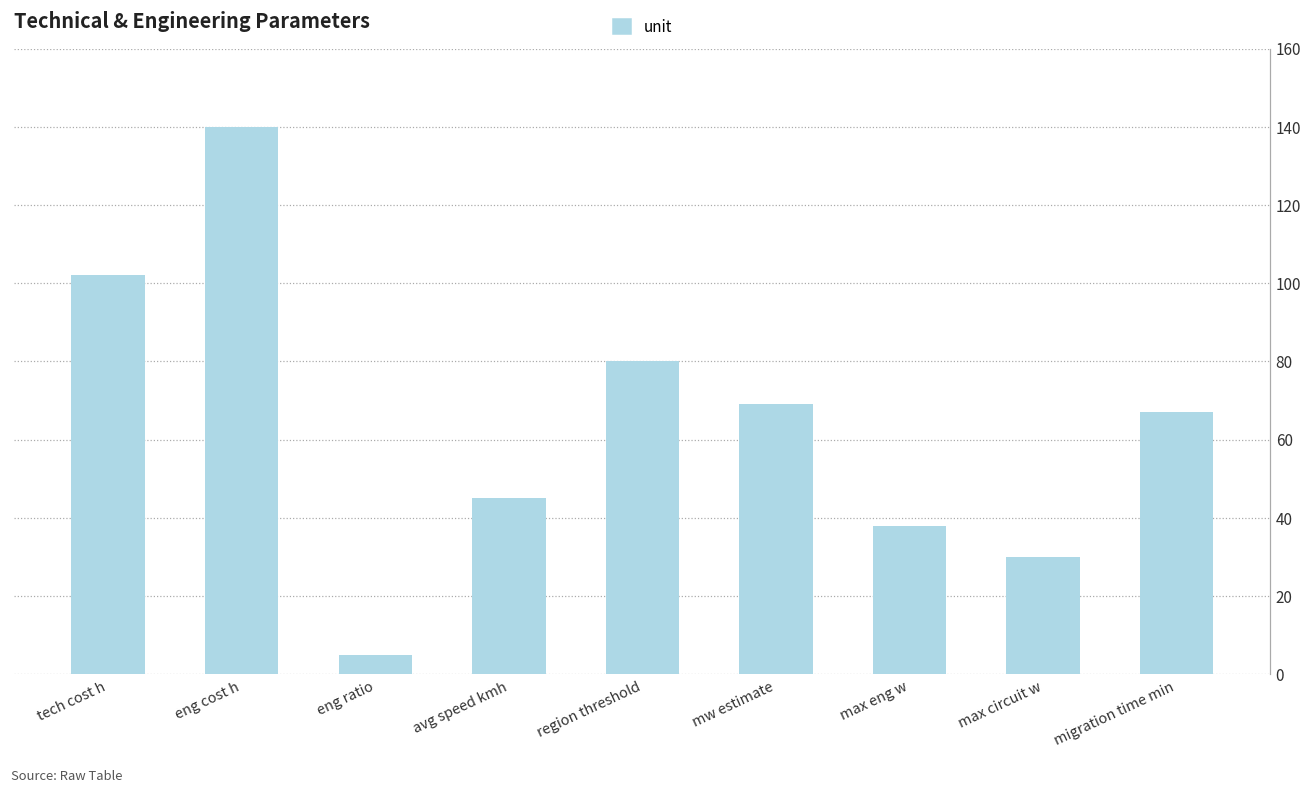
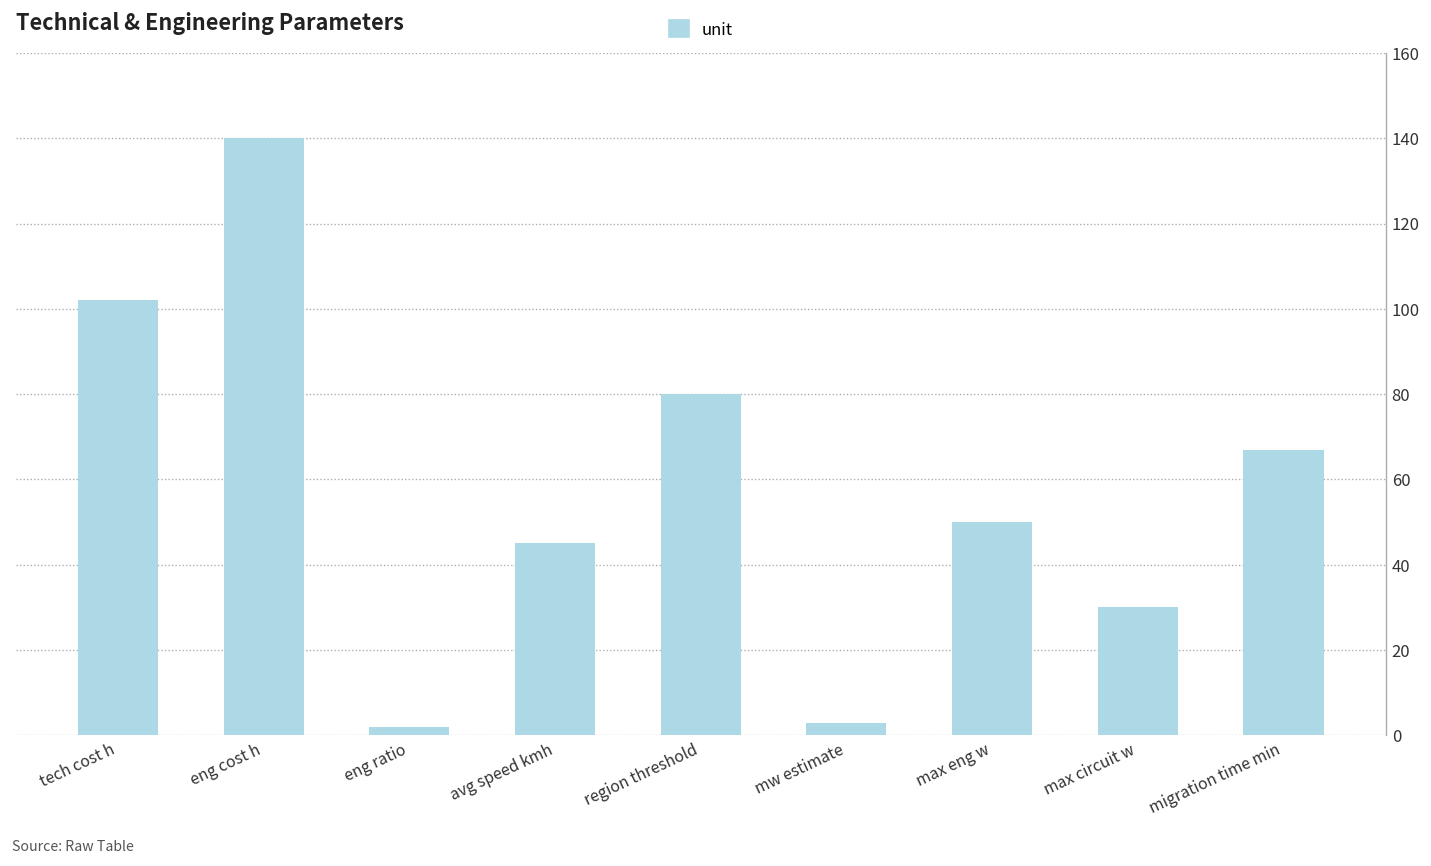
eng ratio: 5 -> 2
mw estimate: 69 -> 3
max eng w: 38 -> 50
